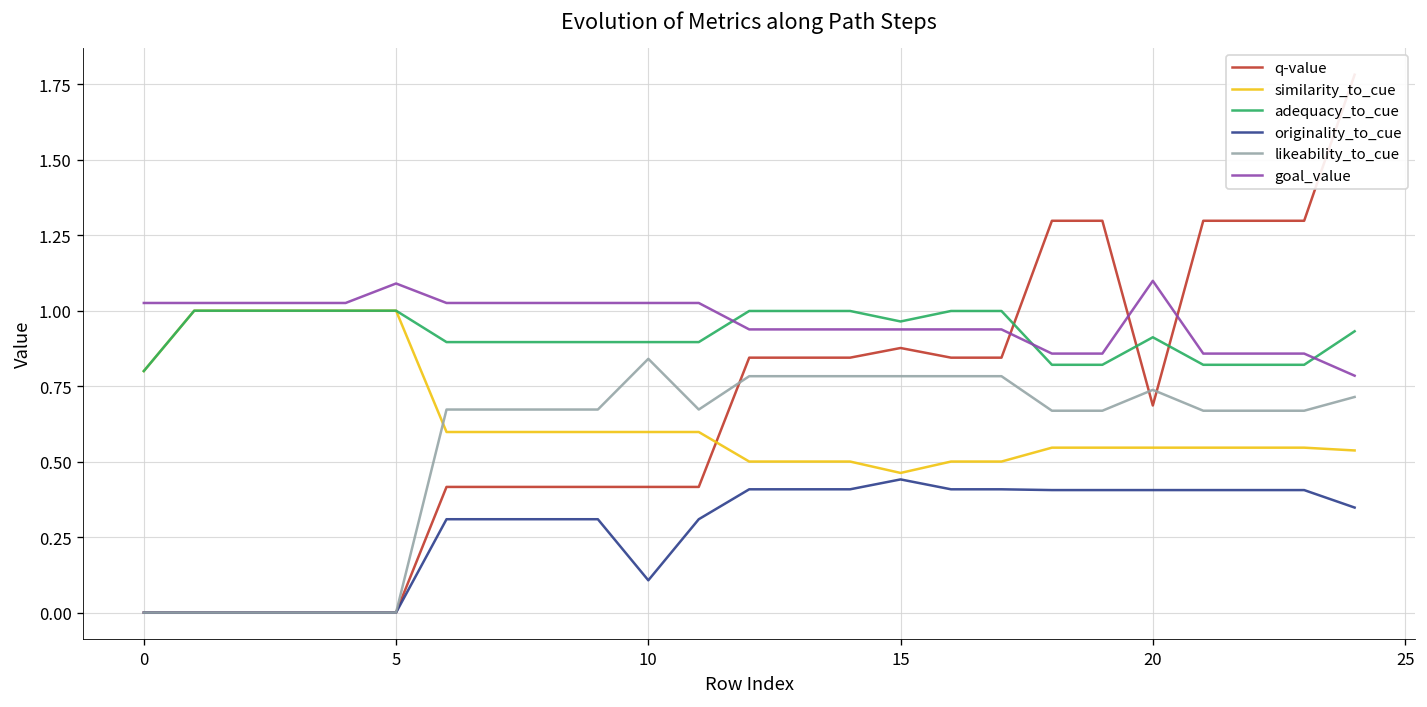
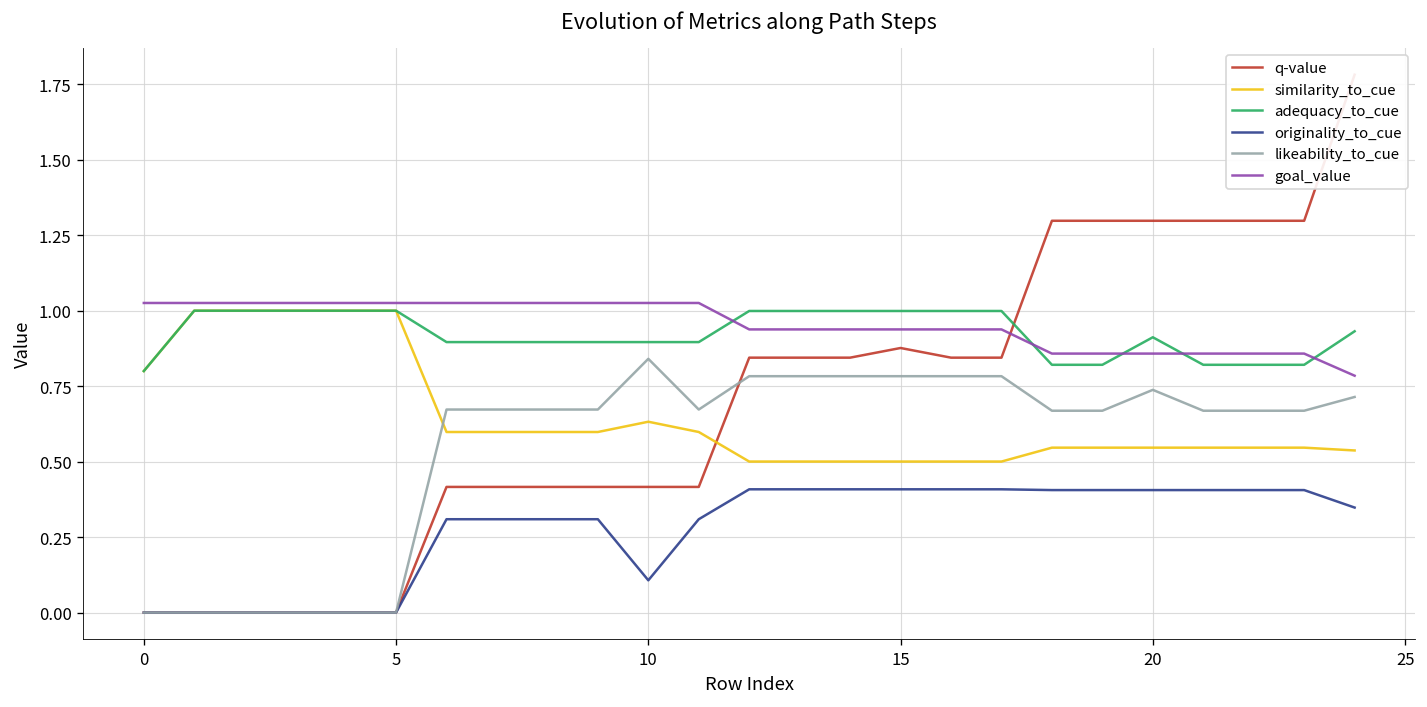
goal_value, 5: 1.09 -> 1.03
similarity_to_cue, 10: 0.60 -> 0.63
similarity_to_cue, 15: 0.46 -> 0.50
adequacy_to_cue, 15: 0.96 -> 1.00
originality_to_cue, 15: 0.44 -> 0.41
q-value, 20: 0.69 -> 1.30
goal_value, 20: 1.10 -> 0.86
